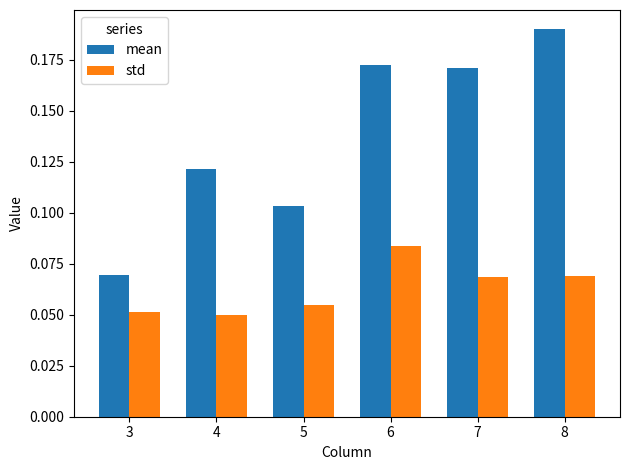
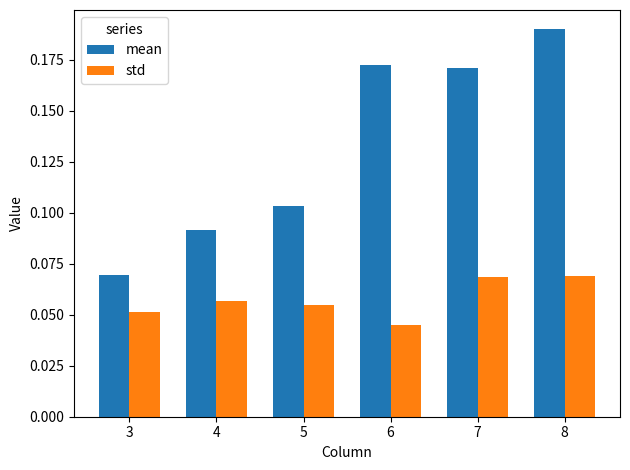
mean, 4: 0.121 -> 0.091
std, 4: 0.050 -> 0.057
std, 6: 0.084 -> 0.045
